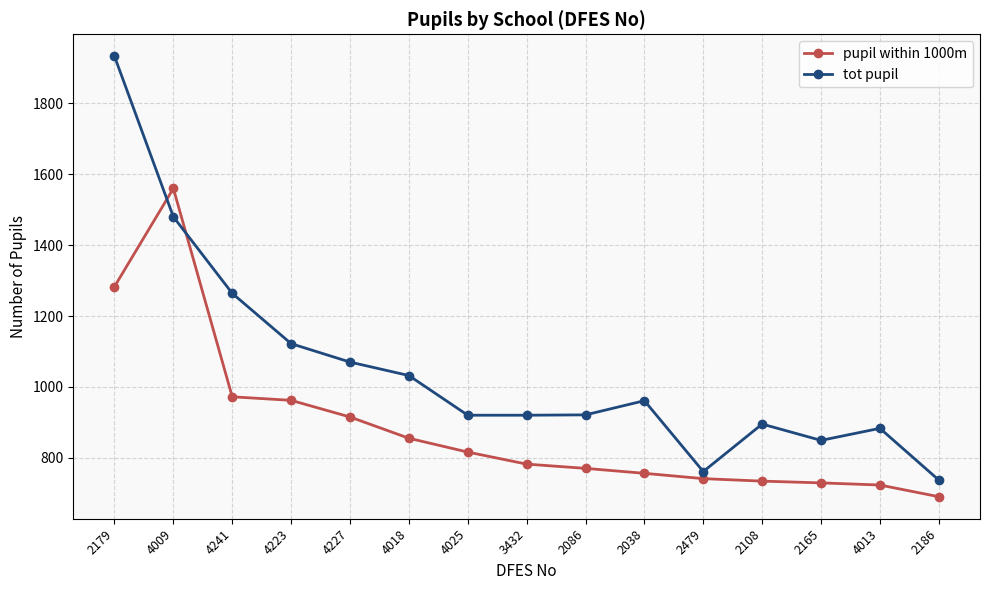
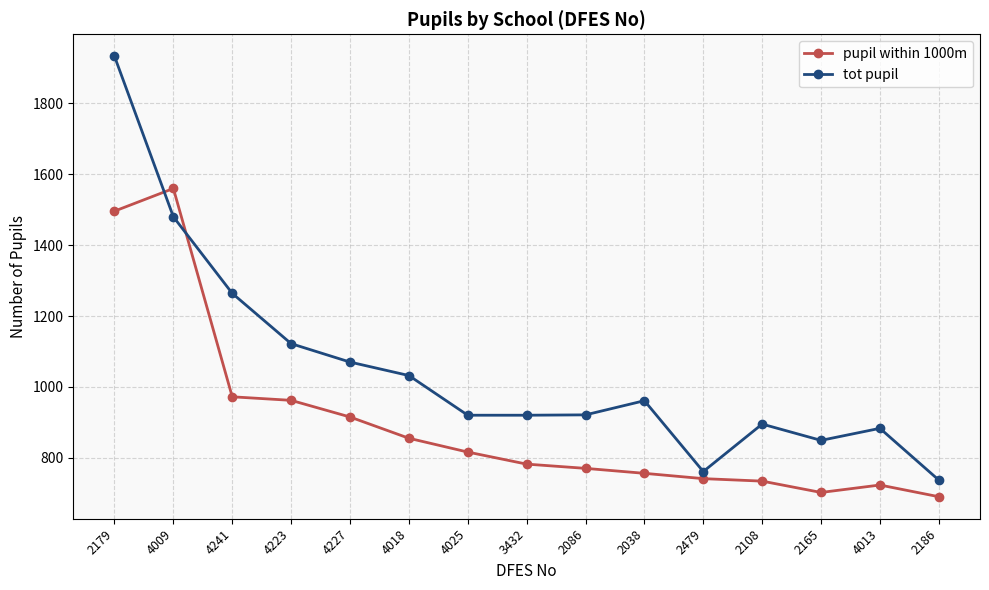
pupil within 1000m, 2179: 1280 -> 1500
pupil within 1000m, 2165: 730 -> 700
